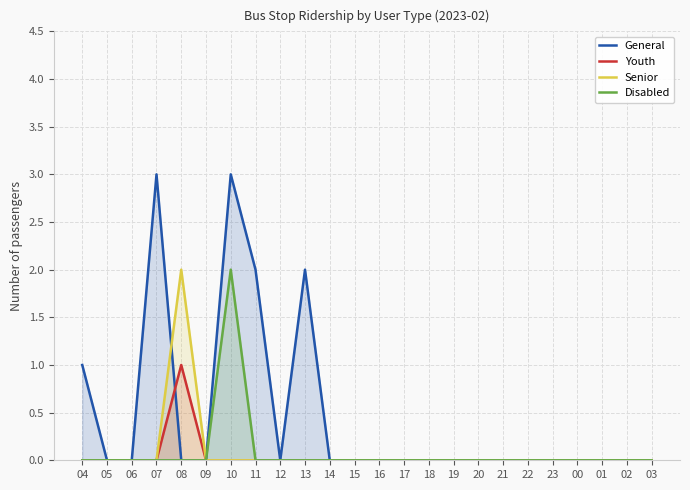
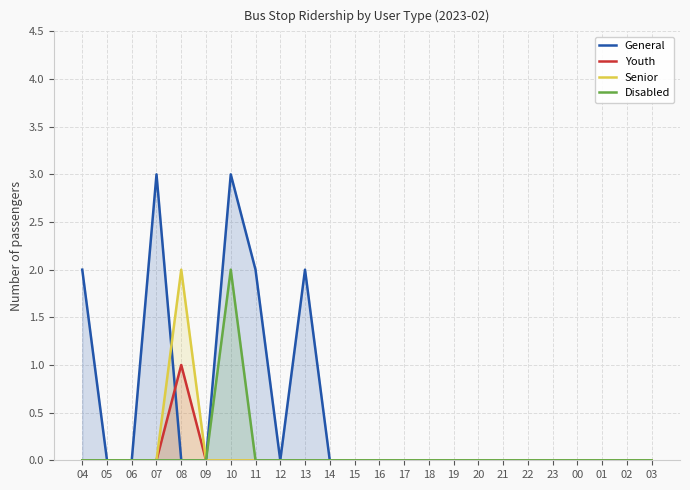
General, 04: 1 -> 2
